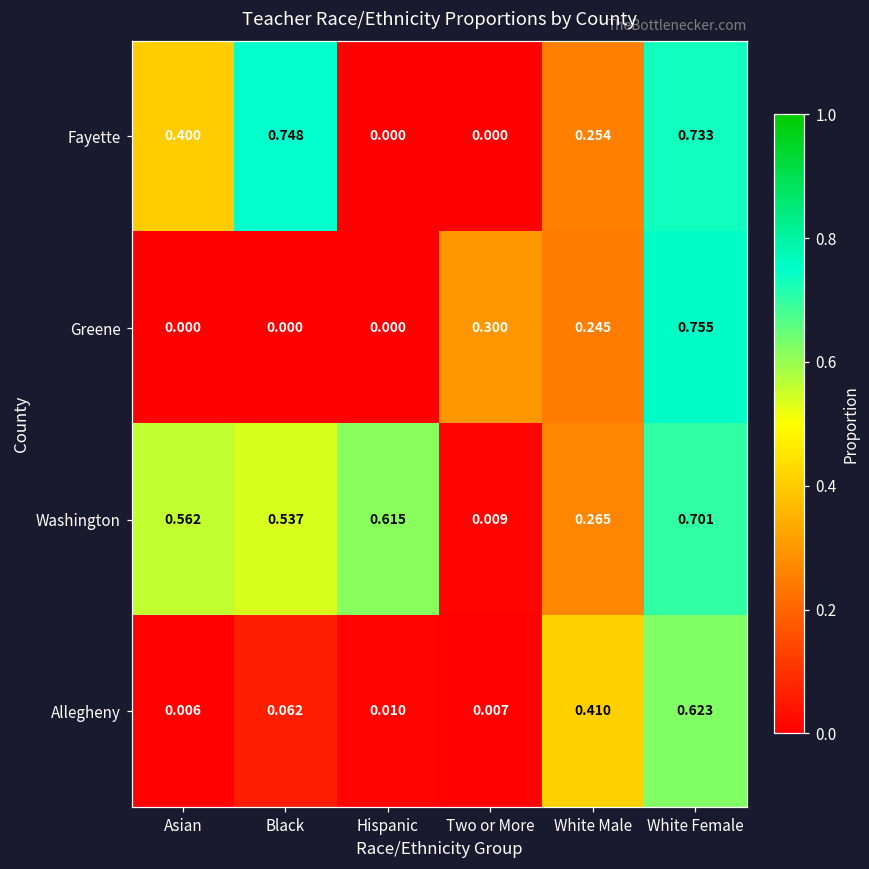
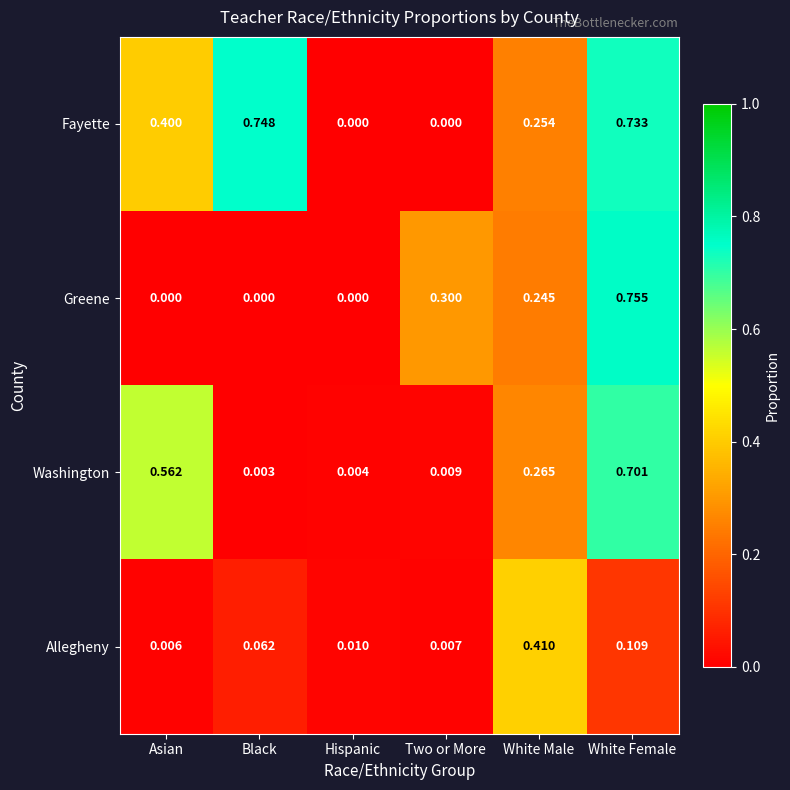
Washington, Black: 0.537 -> 0.003
Washington, Hispanic: 0.615 -> 0.004
Allegheny, White Female: 0.623 -> 0.109
